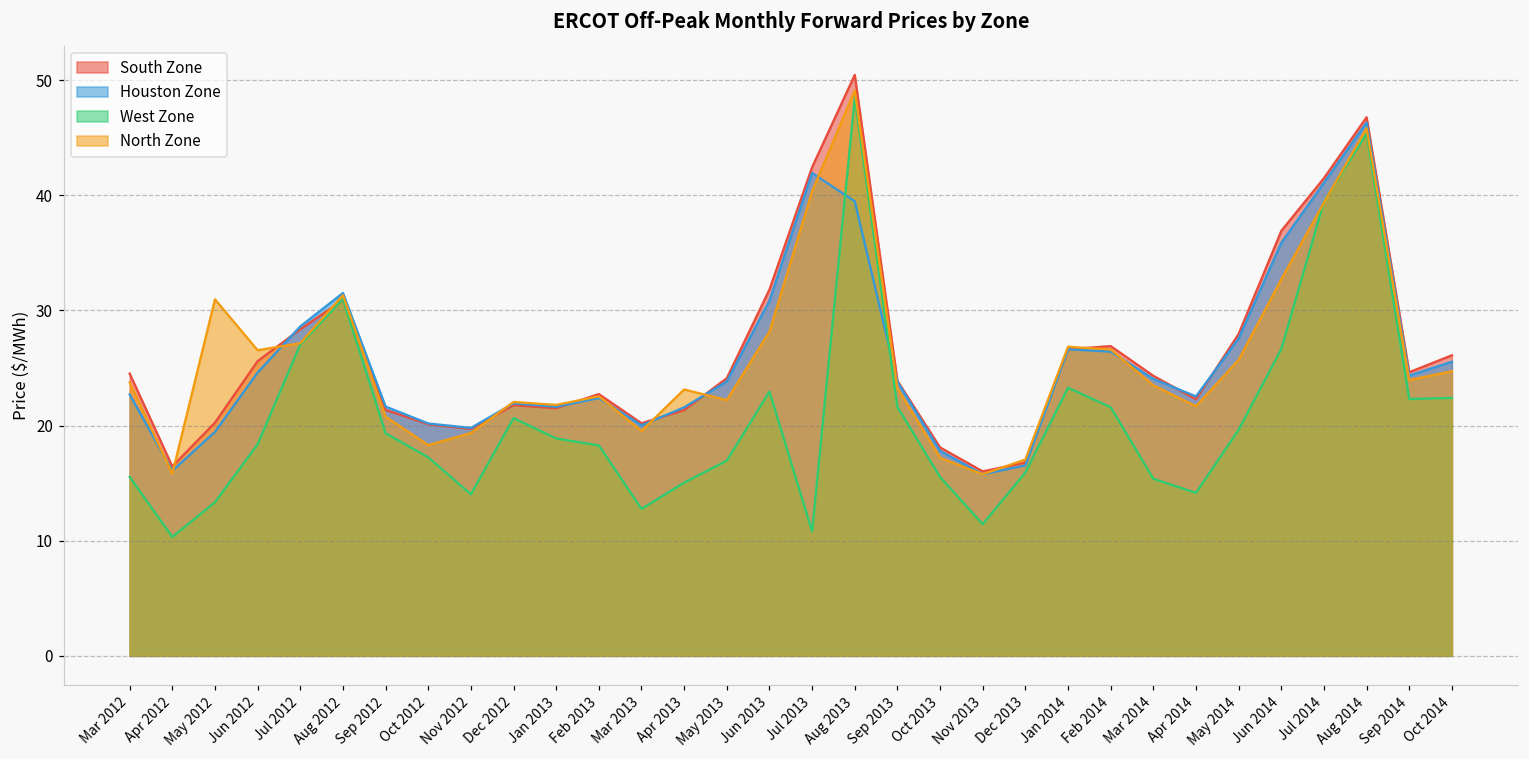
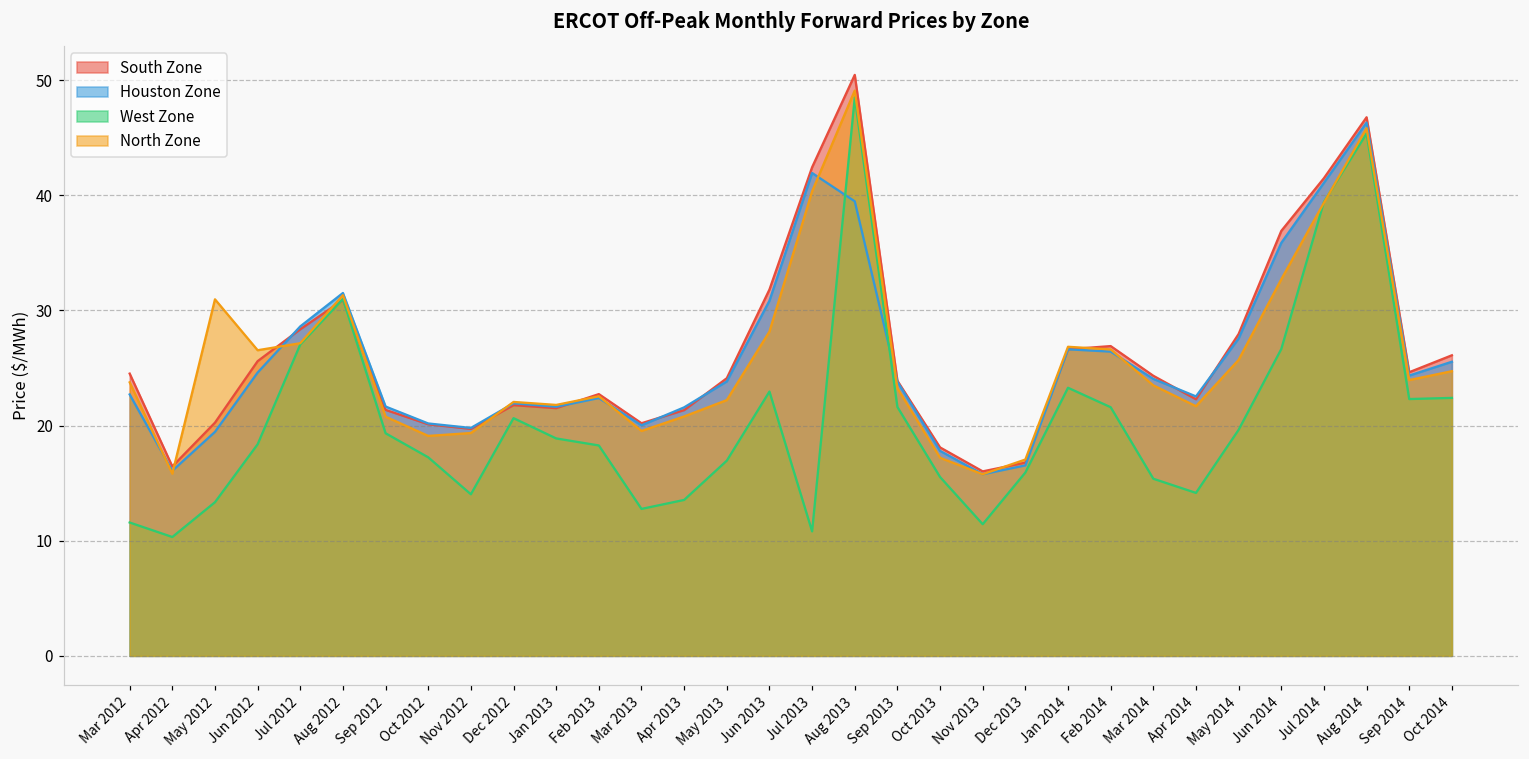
West Zone, Mar 2012: 15.5 -> 11.6
North Zone, Oct 2012: 18.3 -> 19.1
West Zone, Apr 2013: 15.0 -> 13.5
North Zone, Apr 2013: 23.1 -> 20.8
